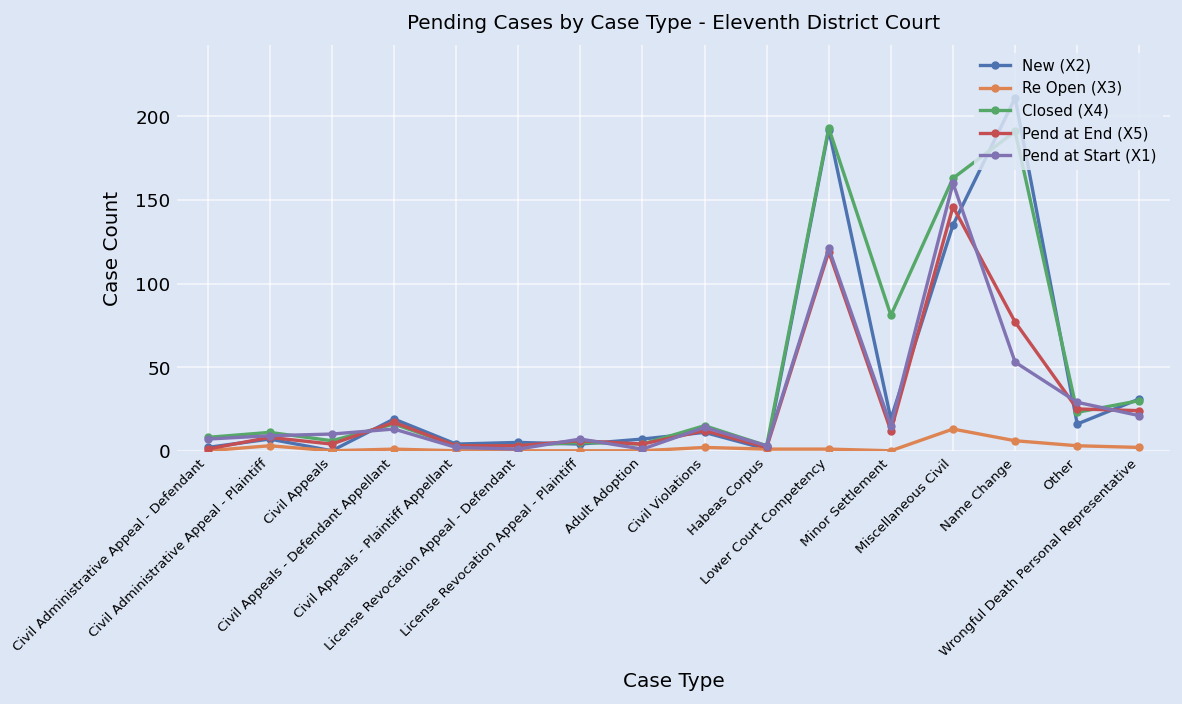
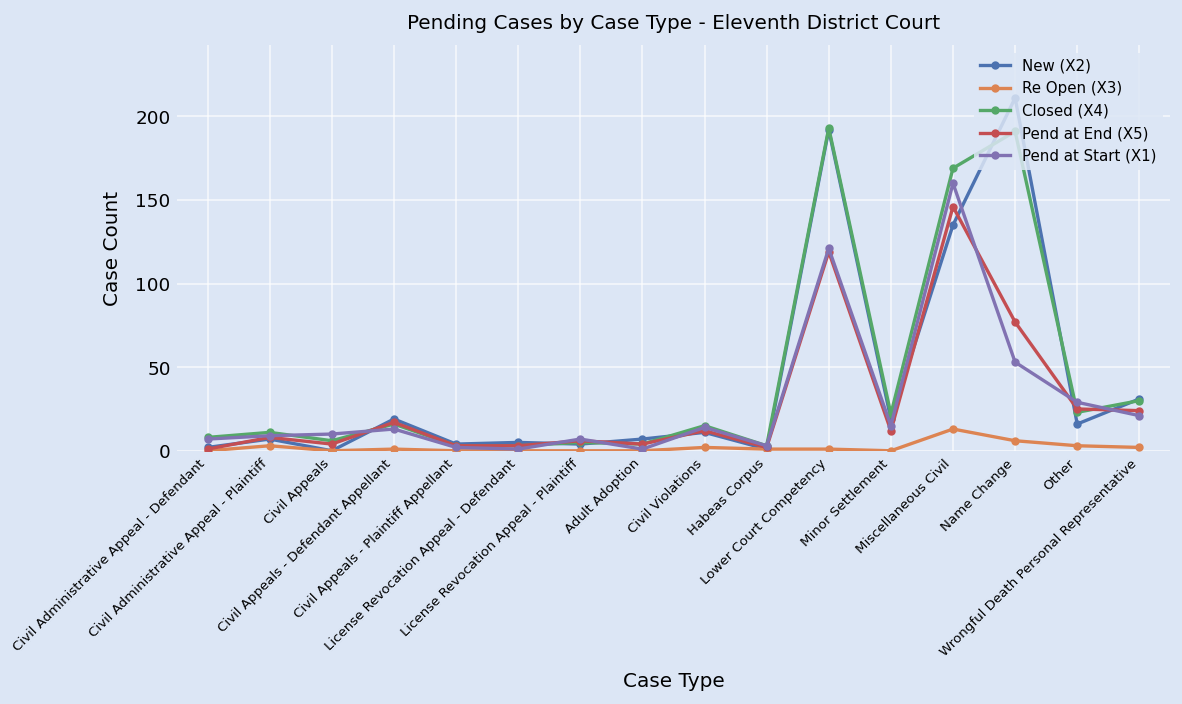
Closed (X4), Minor Settlement: 81 -> 22
Closed (X4), Miscellaneous Civil: 163 -> 169
